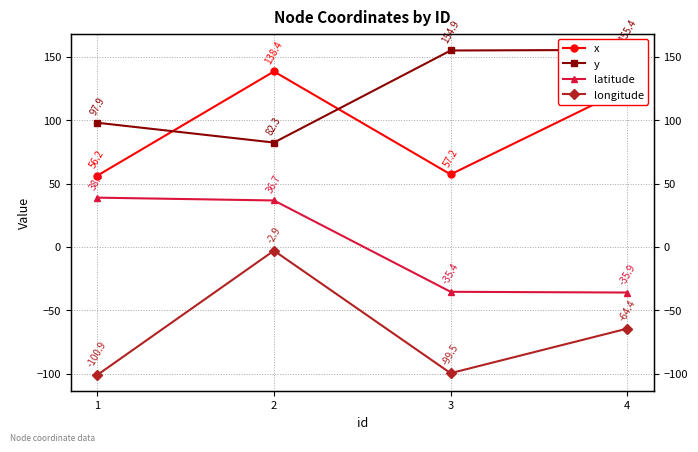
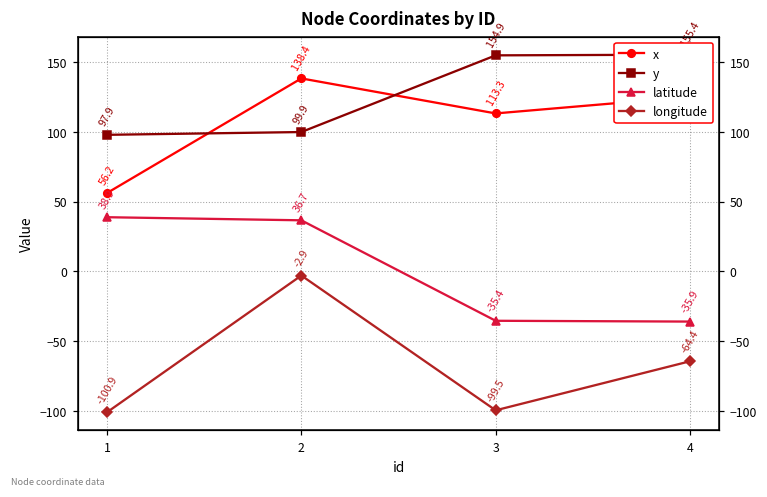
y, 2: 82.3 -> 99.9
x, 3: 57.2 -> 113.3
